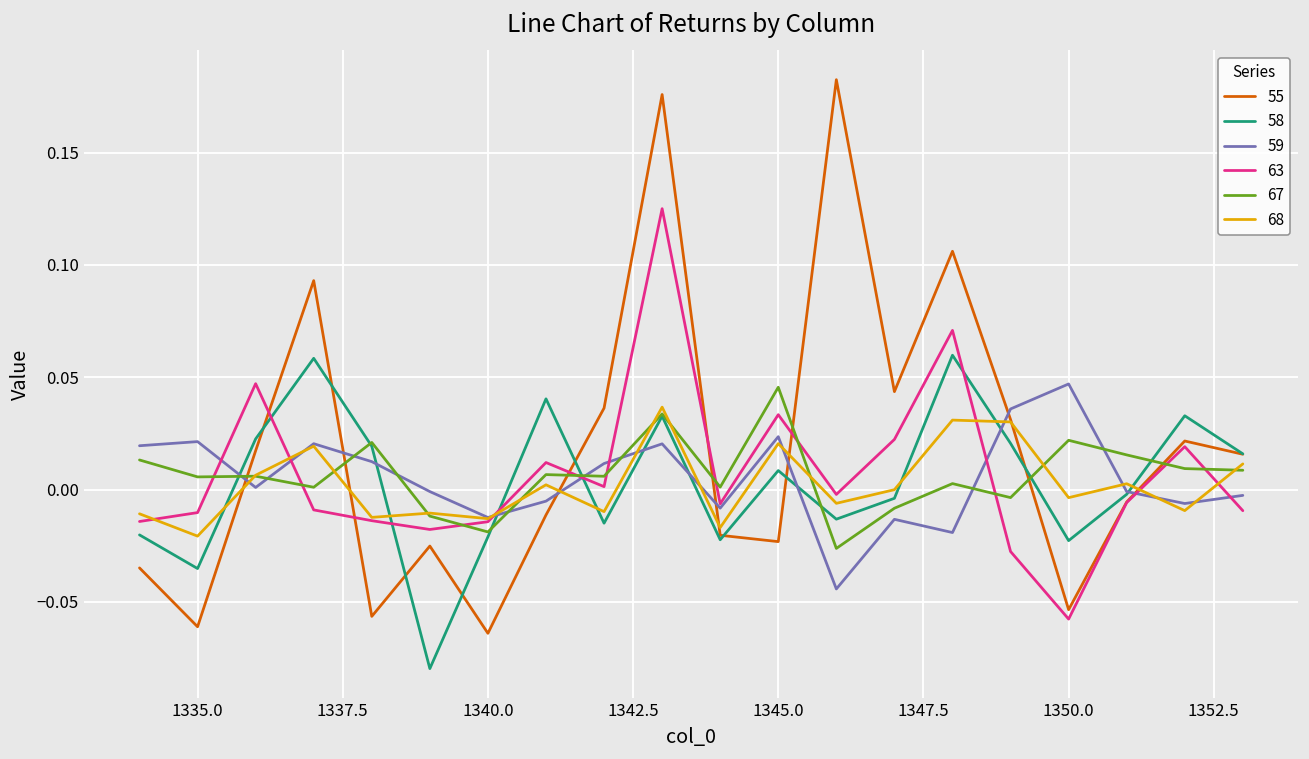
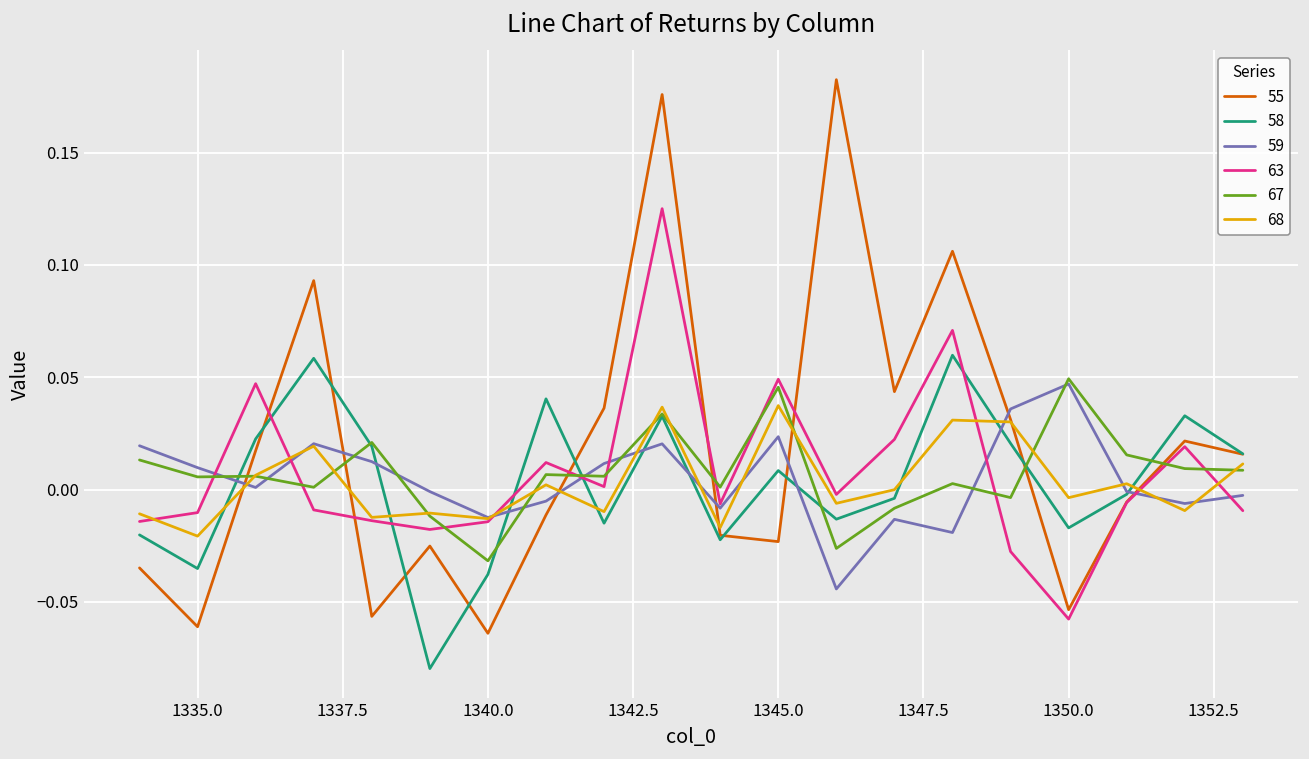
59, 1335.0: 0.021 -> 0.010
58, 1340.0: -0.021 -> -0.038
67, 1340.0: -0.019 -> -0.032
63, 1345.0: 0.033 -> 0.049
68, 1345.0: 0.020 -> 0.037
58, 1350.0: -0.023 -> -0.017
67, 1350.0: 0.022 -> 0.049
